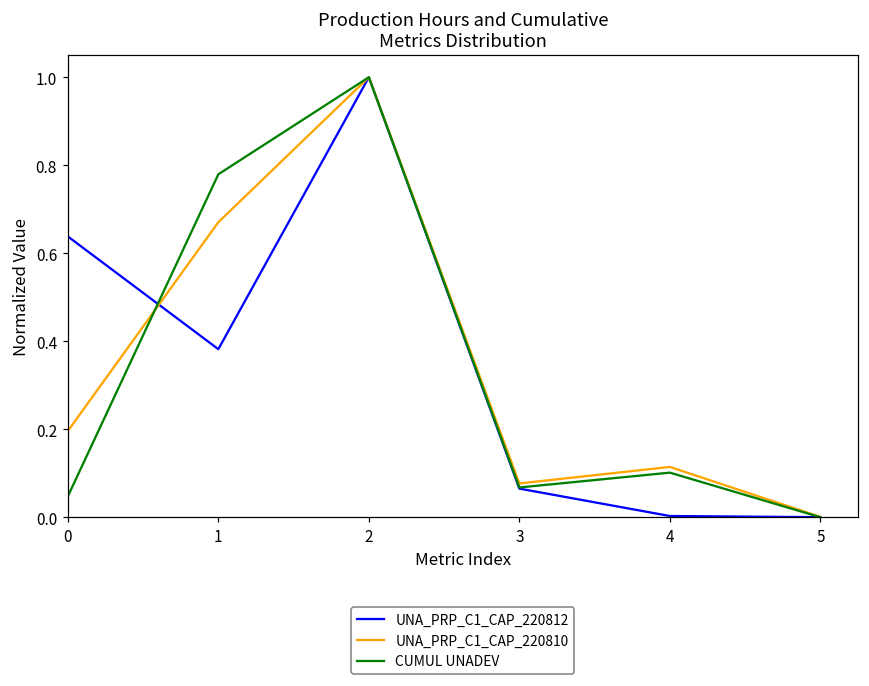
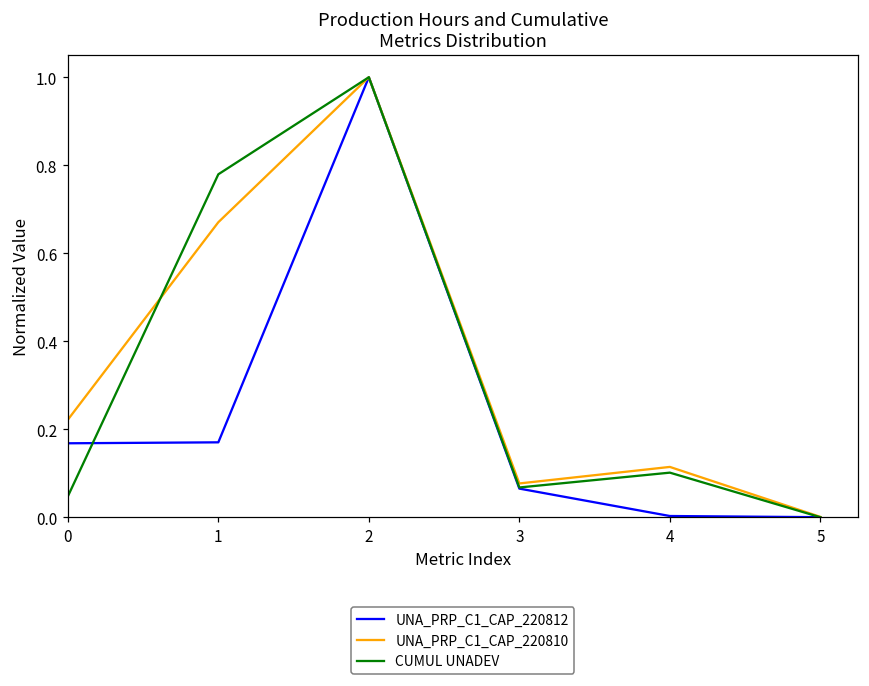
UNA_PRP_C1_CAP_220812, 0: 0.64 -> 0.17
UNA_PRP_C1_CAP_220810, 0: 0.20 -> 0.22
UNA_PRP_C1_CAP_220812, 1: 0.38 -> 0.17
